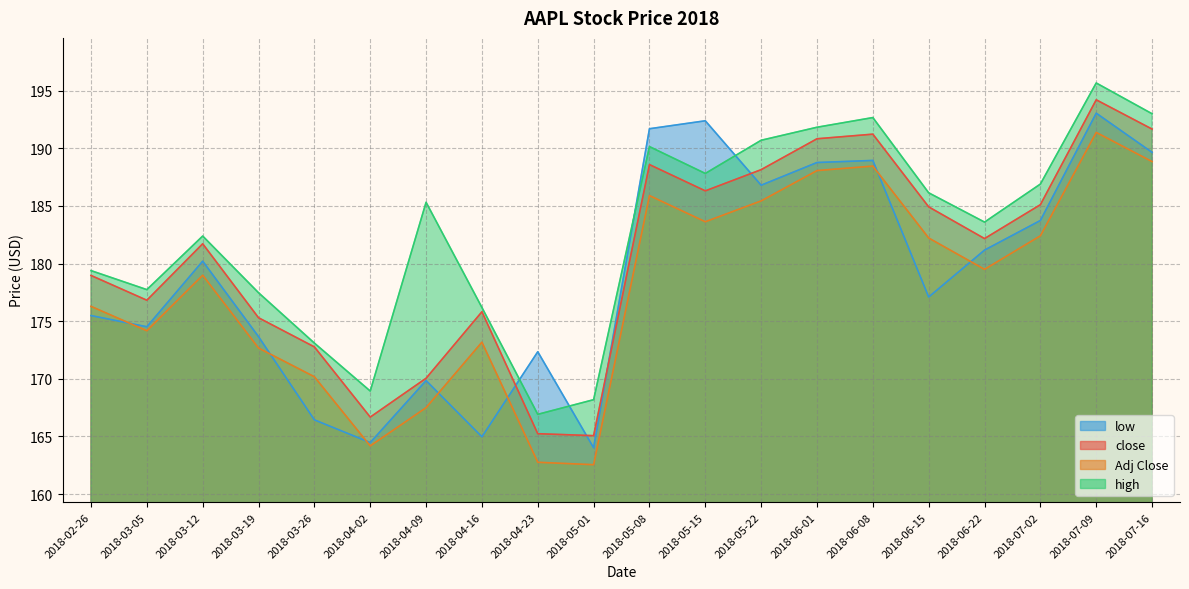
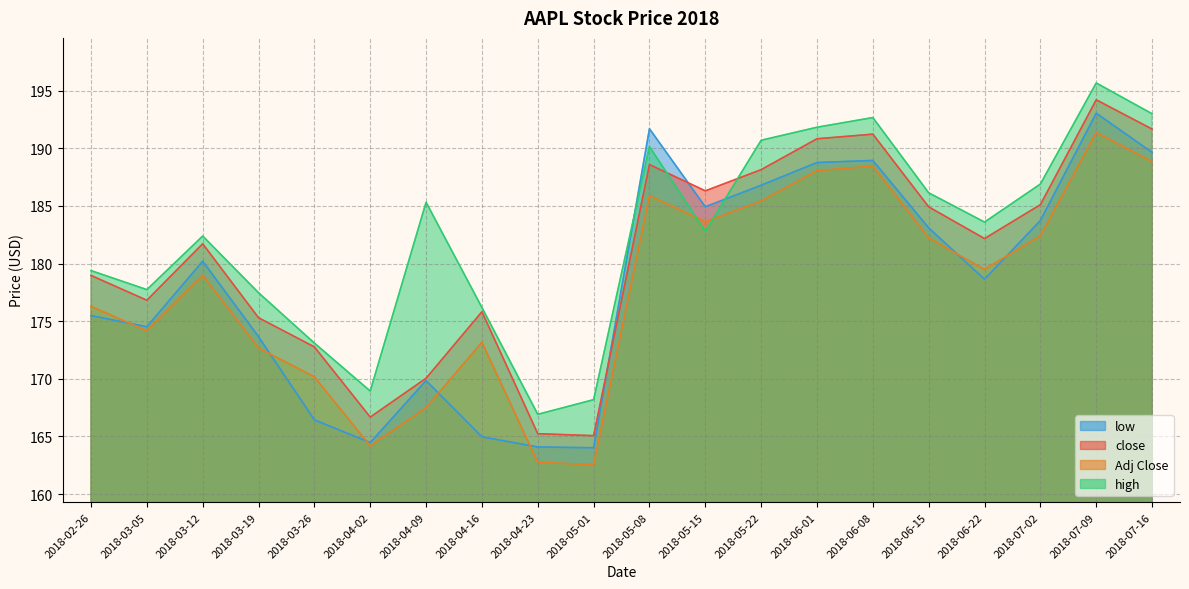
low, 2018-04-23: 172.4 -> 164.1
low, 2018-05-15: 192.4 -> 184.9
high, 2018-05-15: 187.8 -> 182.8
low, 2018-06-15: 177.1 -> 183.1
low, 2018-06-22: 181.2 -> 178.6
